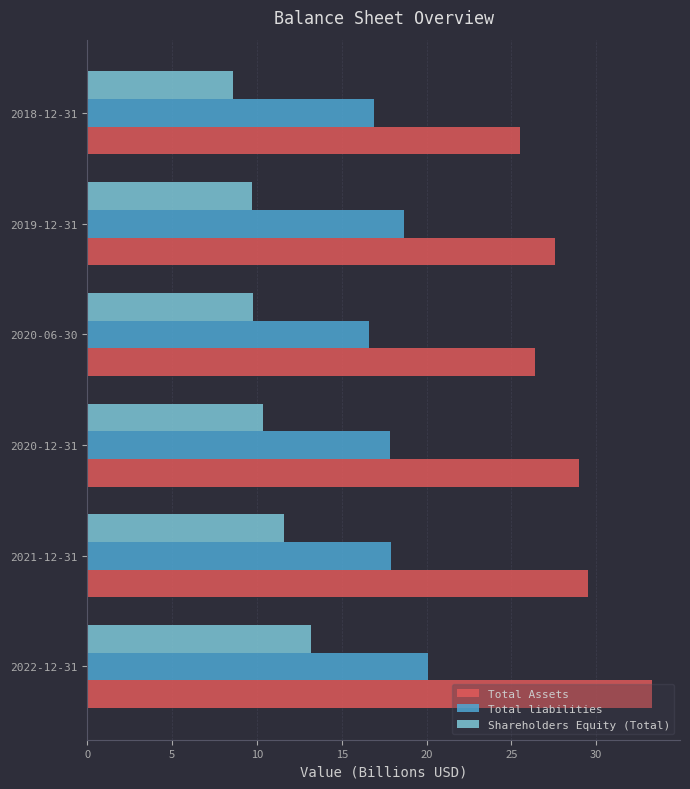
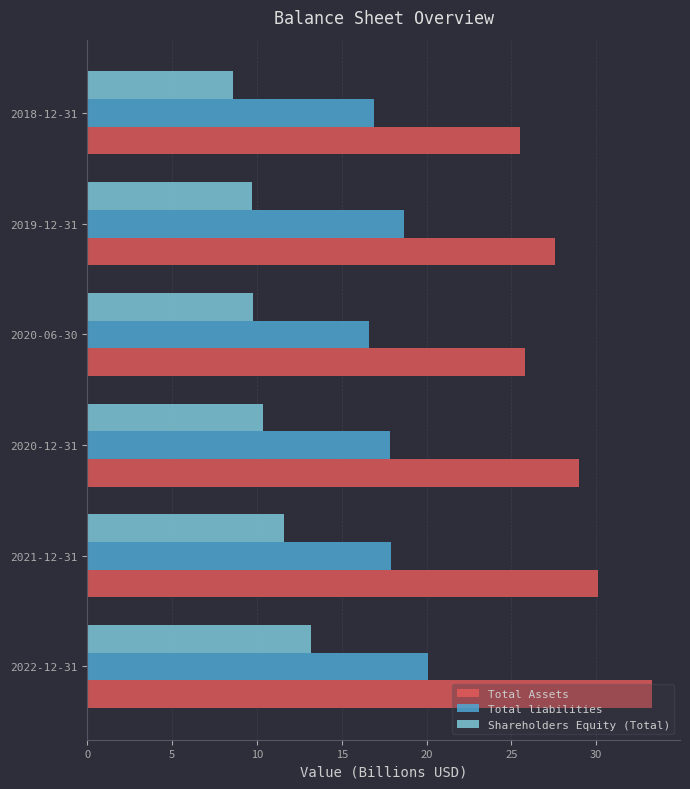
Total Assets, 2020-06-30: 26.4 -> 25.8
Total Assets, 2021-12-31: 29.5 -> 30.1
